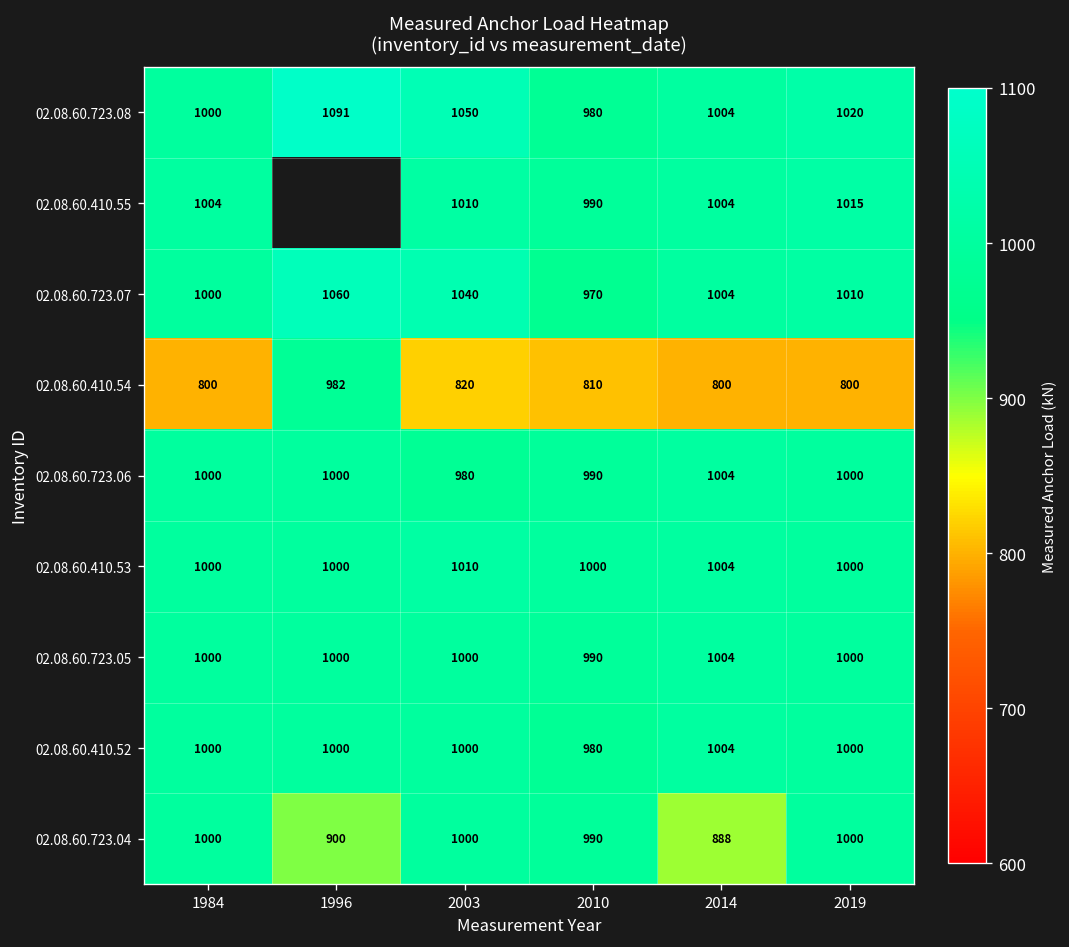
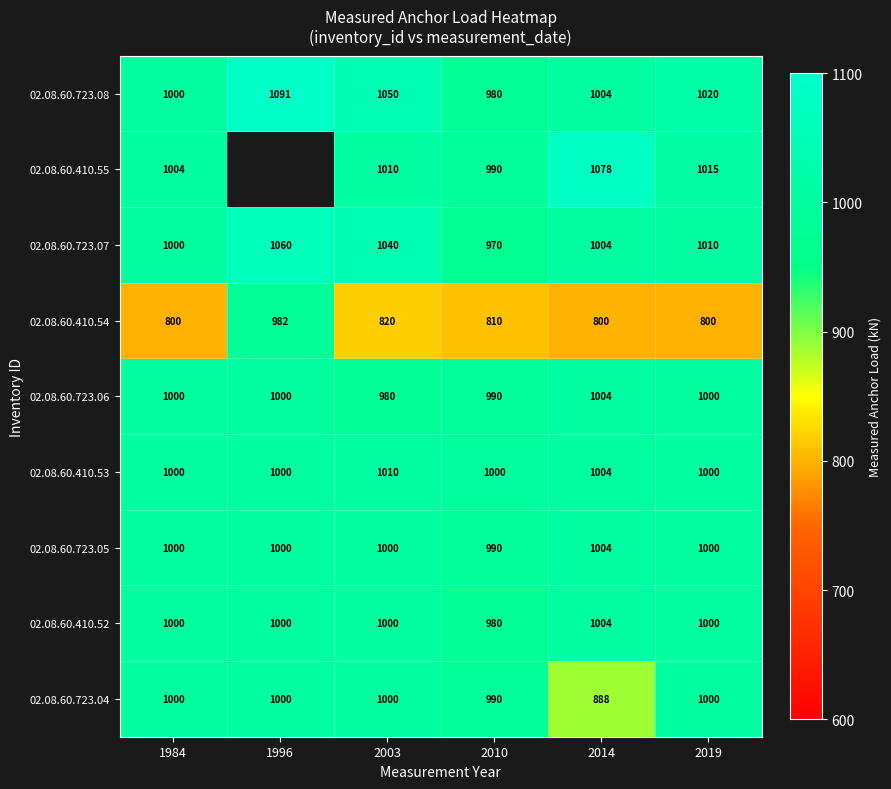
02.08.60.410.55, 2014: 1004 -> 1078
02.08.60.723.04, 1996: 900 -> 1000
